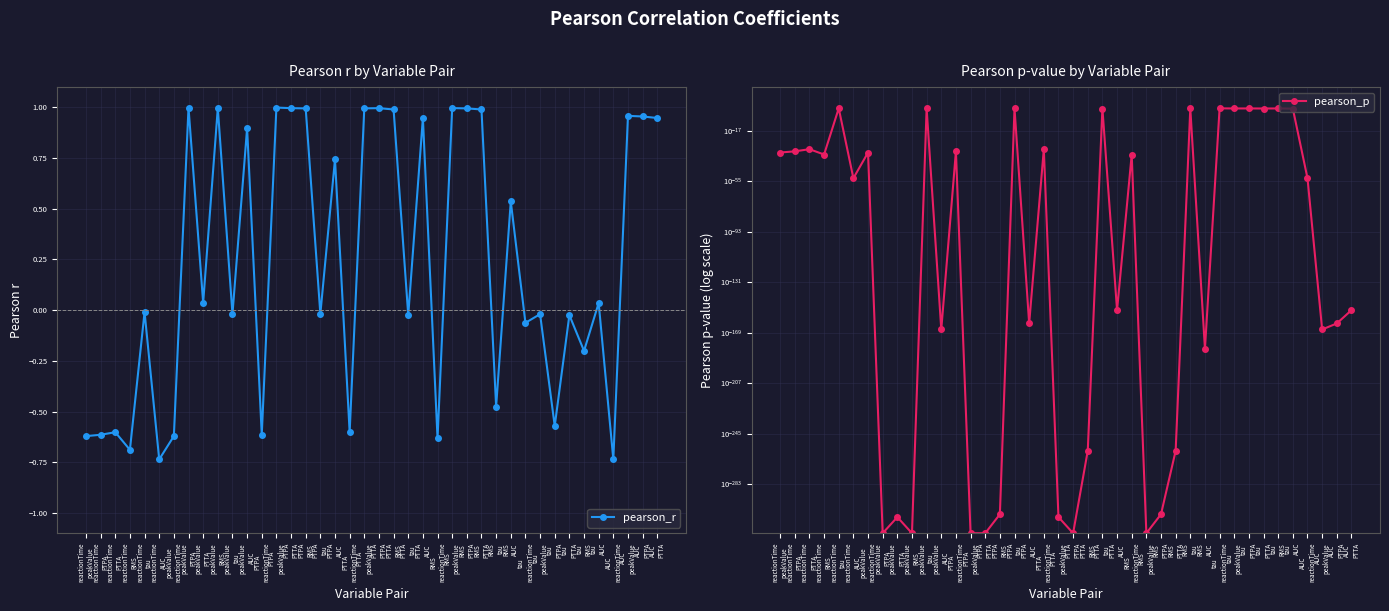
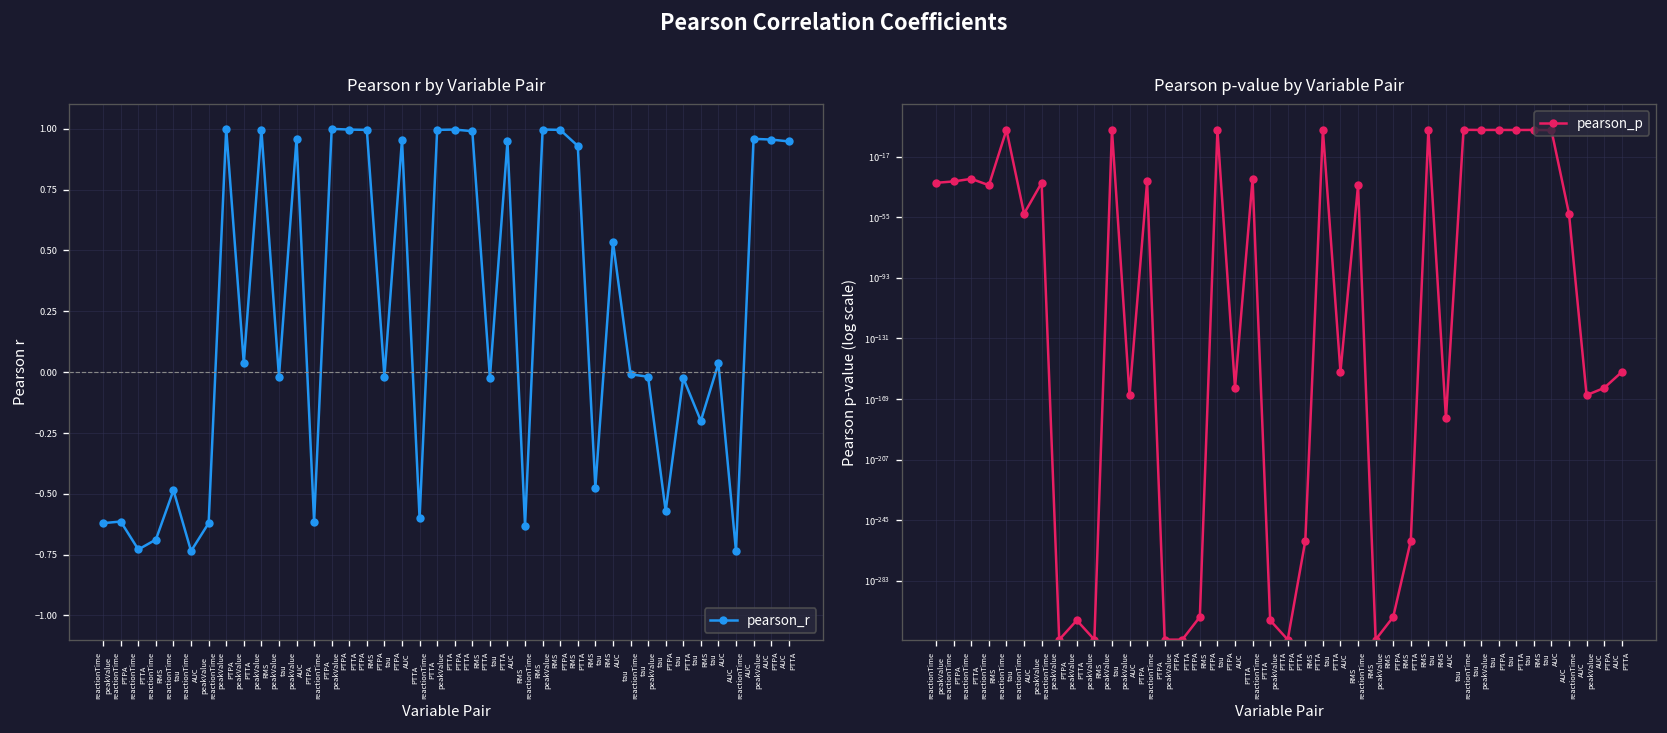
Pearson r by Variable Pair, reactionTime PTTA: -0.60 -> -0.73
Pearson r by Variable Pair, reactionTime tau: -0.01 -> -0.49
Pearson r by Variable Pair, peakValue AUC: 0.90 -> 0.96
Pearson r by Variable Pair, PTPA AUC: 0.74 -> 0.96
Pearson r by Variable Pair, RMS PTTA: 0.99 -> 0.93
Pearson r by Variable Pair, tau reactionTime: -0.06 -> -0.01
